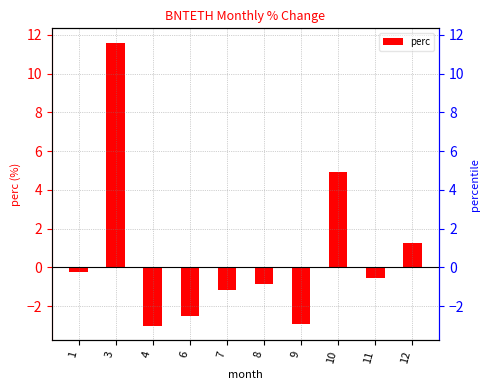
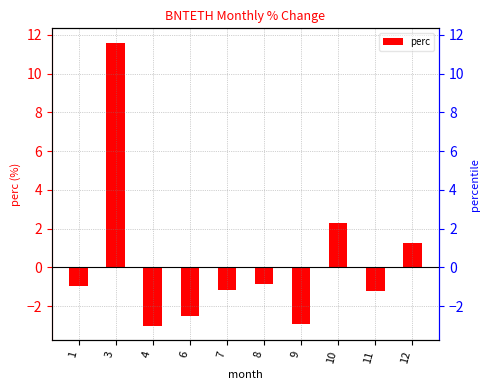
1: -0.3 -> -0.9
10: 4.9 -> 2.3
11: -0.6 -> -1.2
